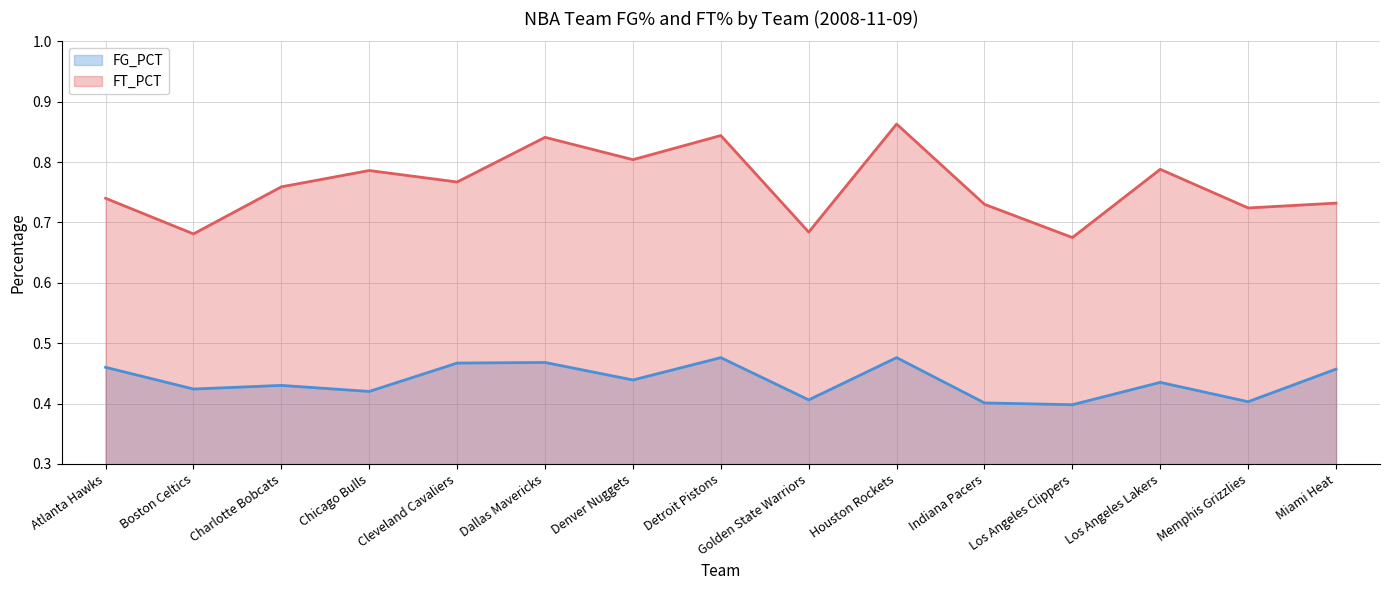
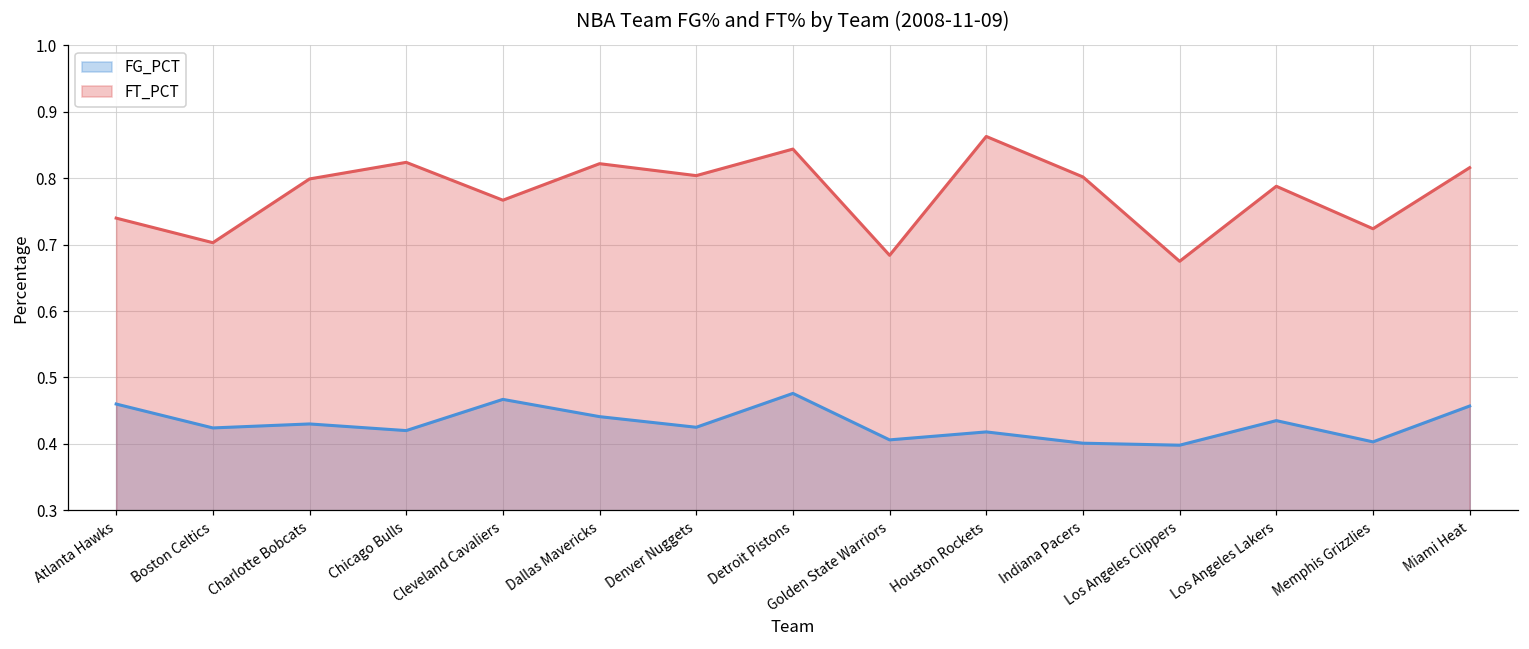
FT_PCT, Boston Celtics: 0.68 -> 0.70
FT_PCT, Charlotte Bobcats: 0.76 -> 0.80
FT_PCT, Chicago Bulls: 0.79 -> 0.82
FG_PCT, Dallas Mavericks: 0.47 -> 0.44
FT_PCT, Dallas Mavericks: 0.84 -> 0.82
FG_PCT, Denver Nuggets: 0.44 -> 0.43
FG_PCT, Houston Rockets: 0.48 -> 0.42
FT_PCT, Indiana Pacers: 0.73 -> 0.80
FT_PCT, Miami Heat: 0.73 -> 0.82
